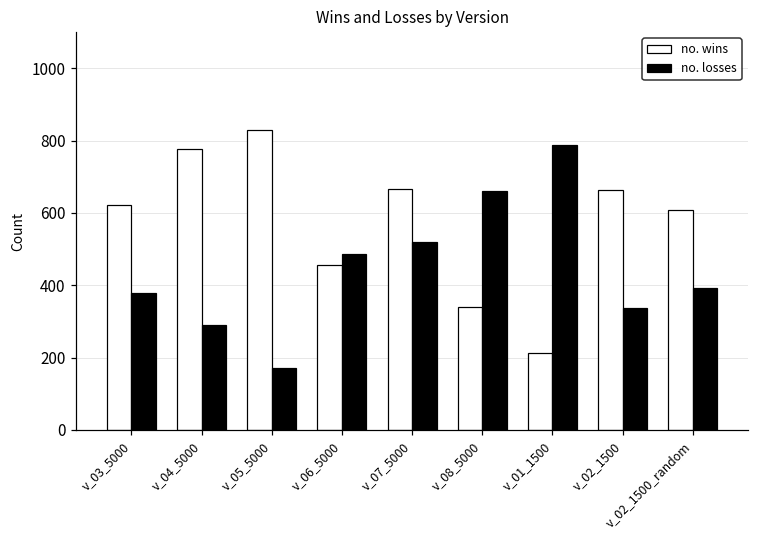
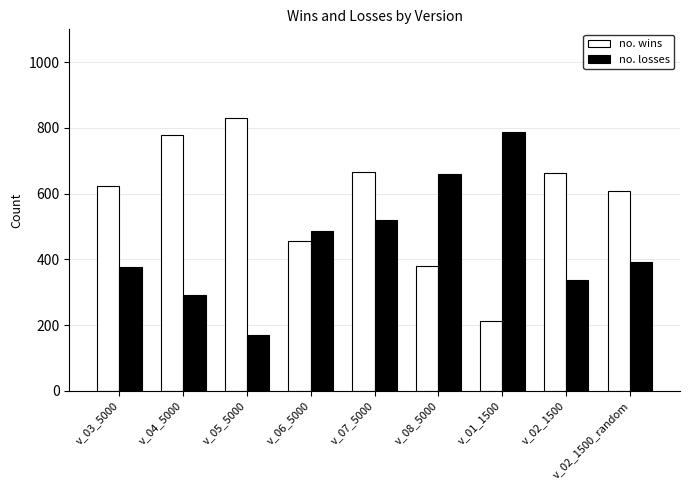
no. wins, v_08_5000: 340 -> 380
